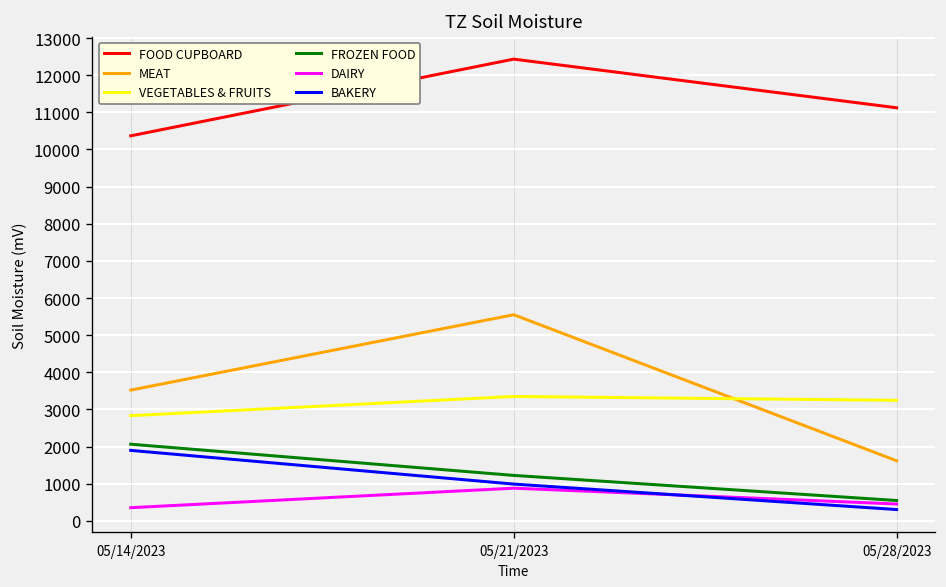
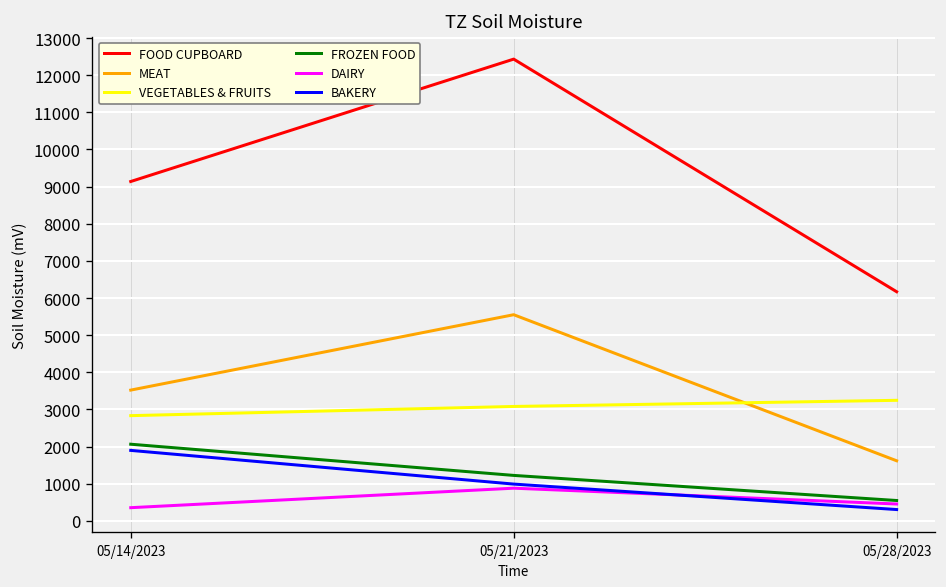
FOOD CUPBOARD, 05/14/2023: 10400 -> 9100
VEGETABLES & FRUITS, 05/21/2023: 3300 -> 3100
FOOD CUPBOARD, 05/28/2023: 11100 -> 6200
